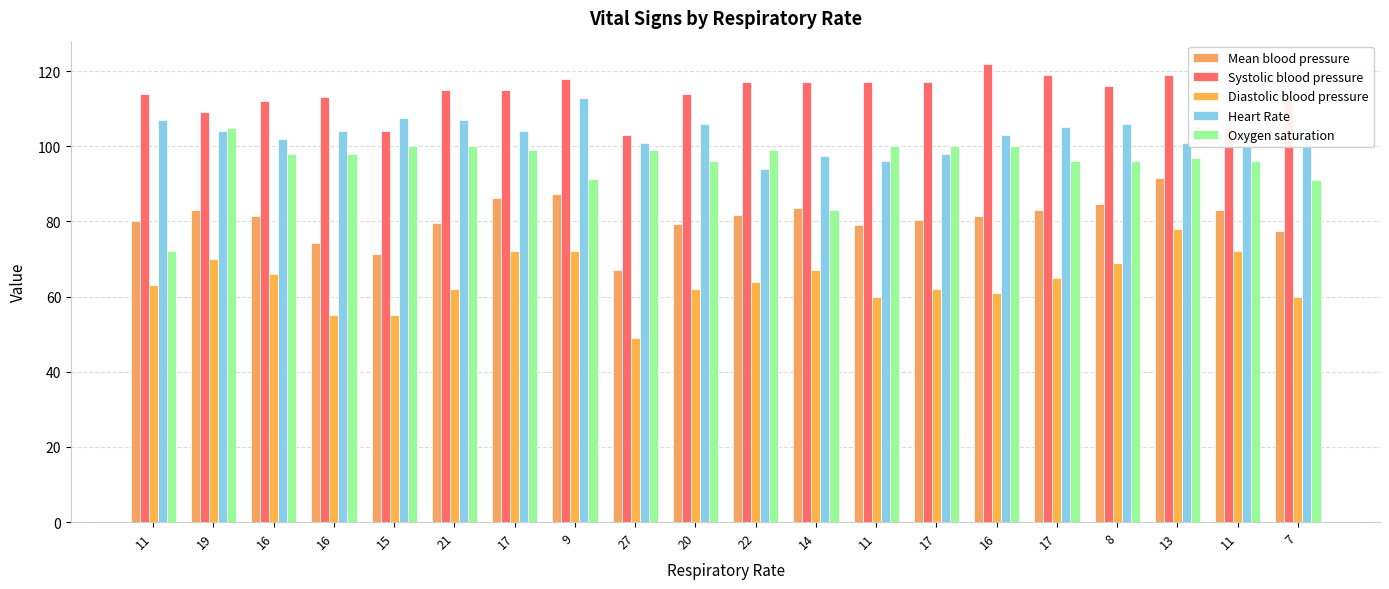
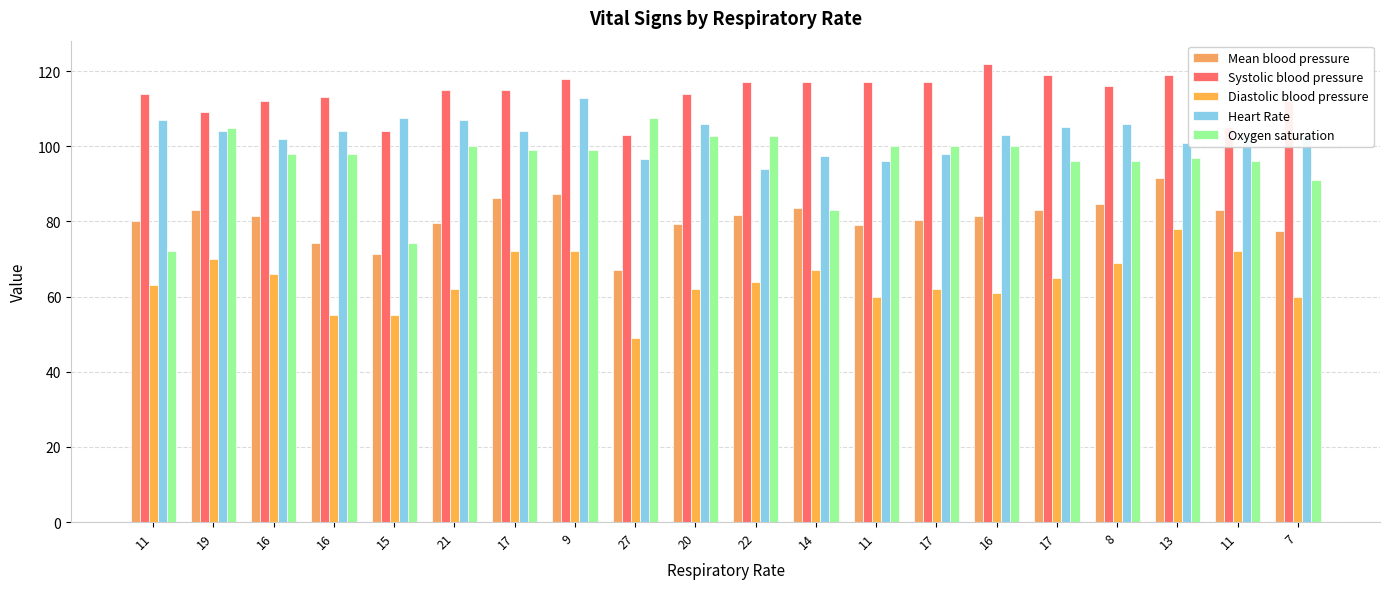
Oxygen saturation, 15: 100 -> 74
Oxygen saturation, 9: 91 -> 99
Heart Rate, 27: 101 -> 97
Oxygen saturation, 27: 99 -> 108
Oxygen saturation, 20: 96 -> 103
Oxygen saturation, 22: 99 -> 103
